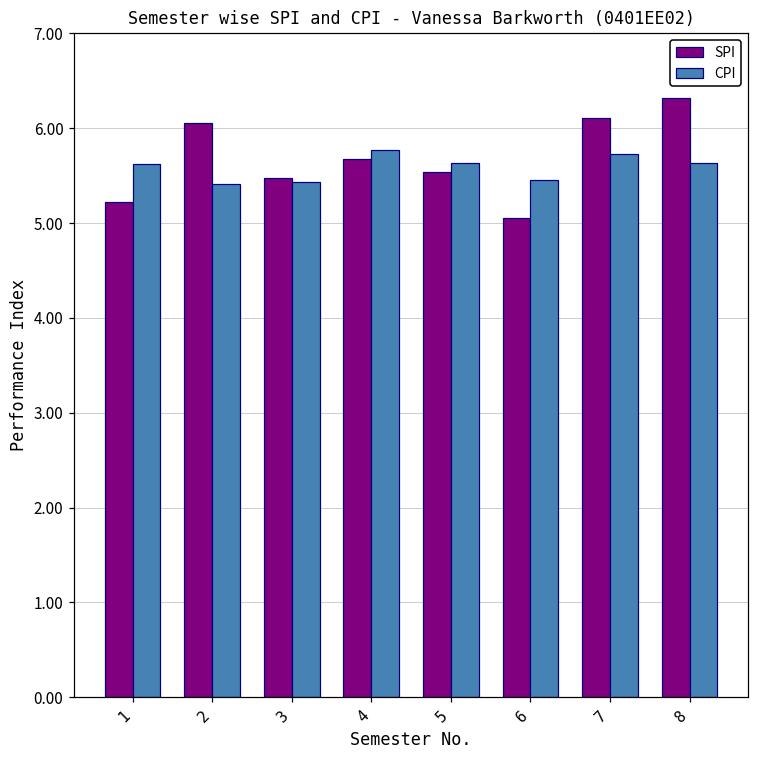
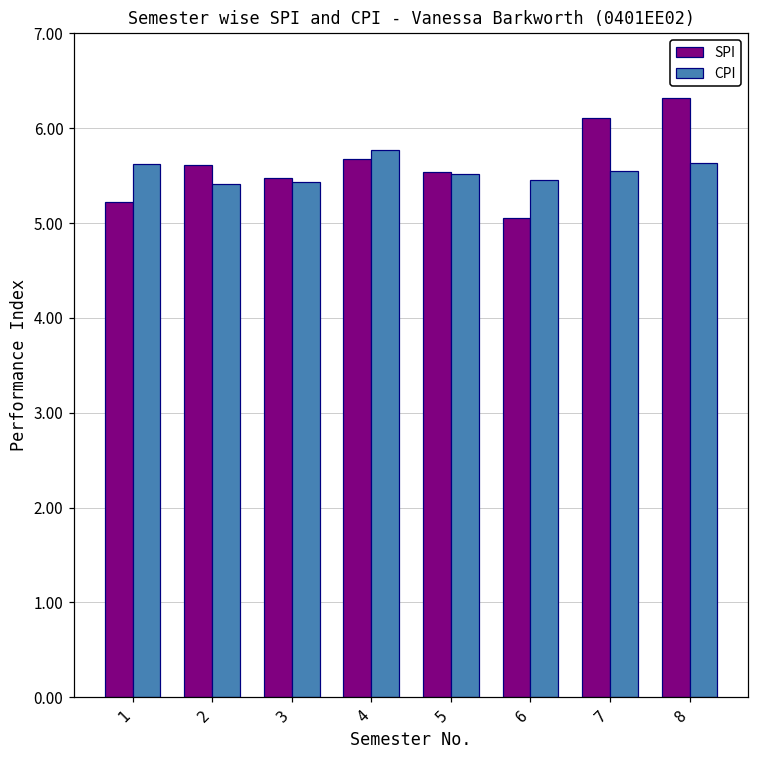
SPI, 2: 6.1 -> 5.6
CPI, 5: 5.6 -> 5.5
CPI, 7: 5.7 -> 5.6
